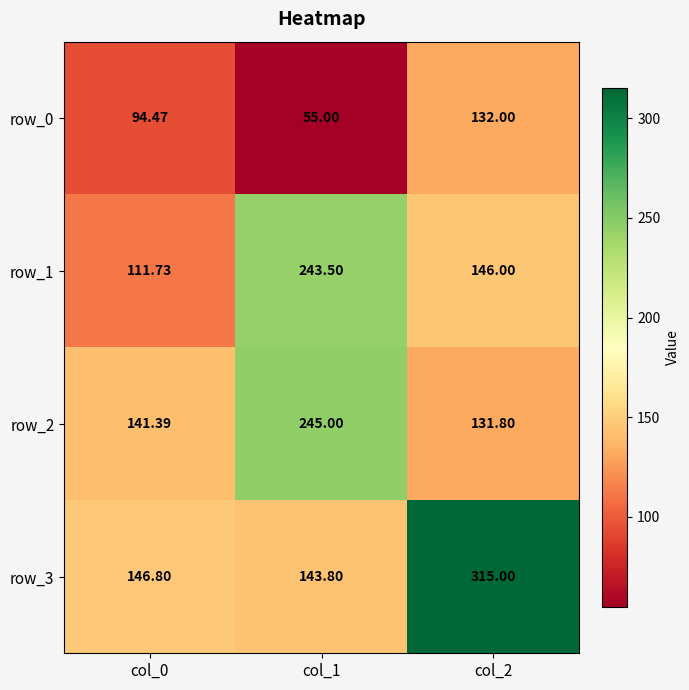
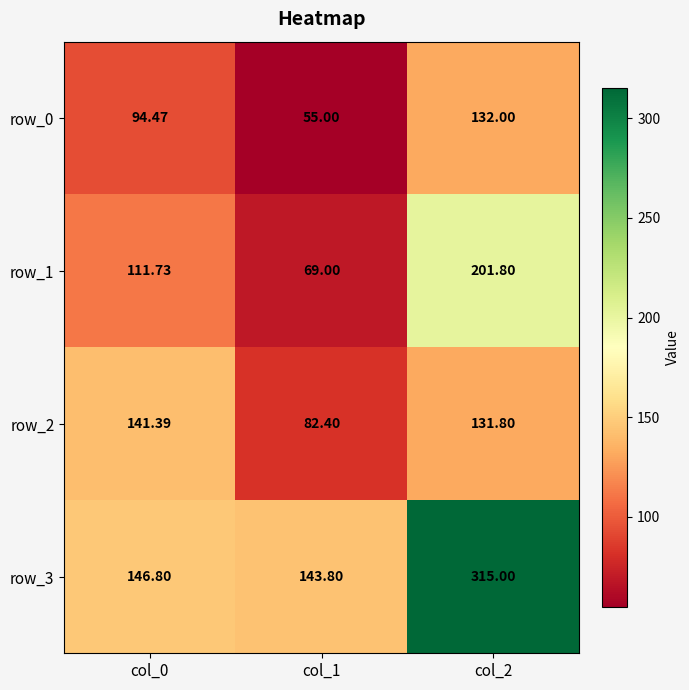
row_1, col_1: 243.50 -> 69.00
row_1, col_2: 146.00 -> 201.80
row_2, col_1: 245.00 -> 82.40
